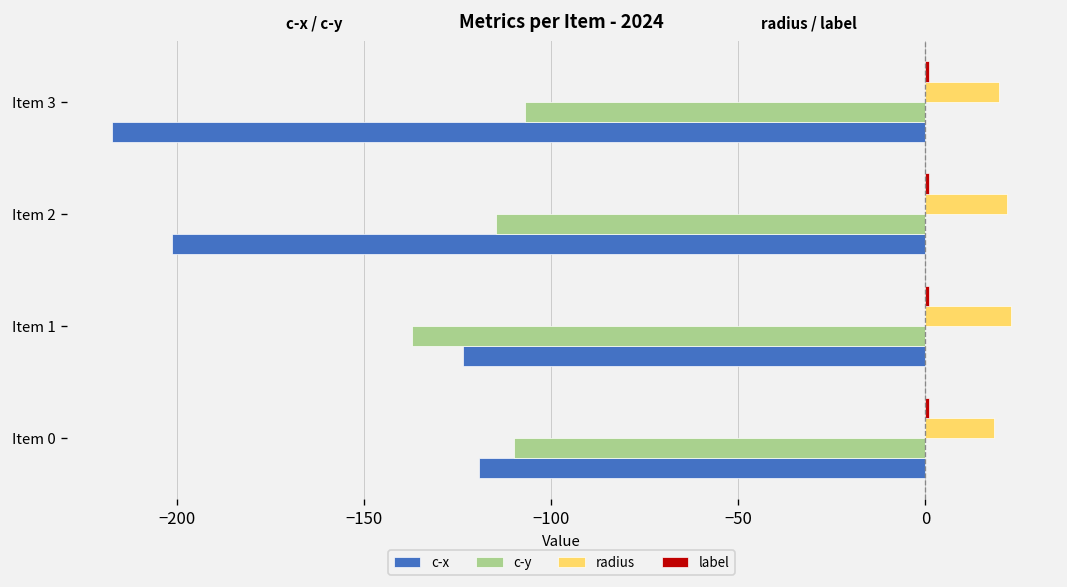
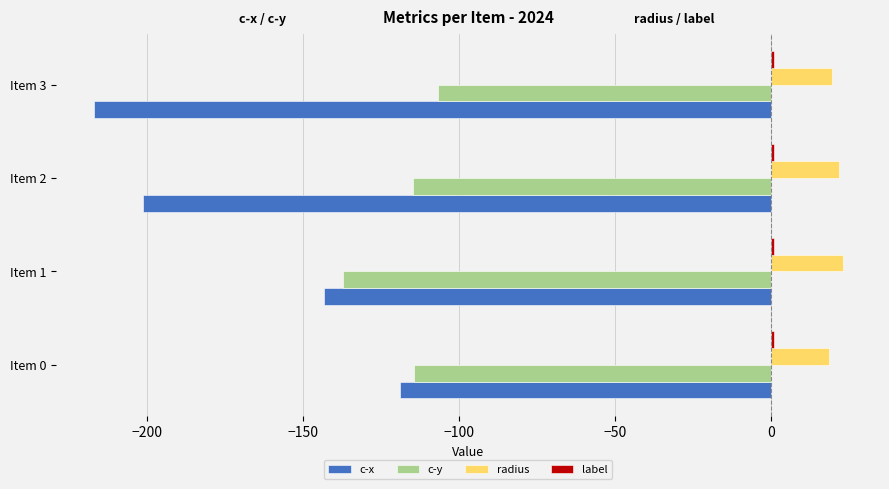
c-x, Item 1: -123 -> -143
c-y, Item 0: -110 -> -114
